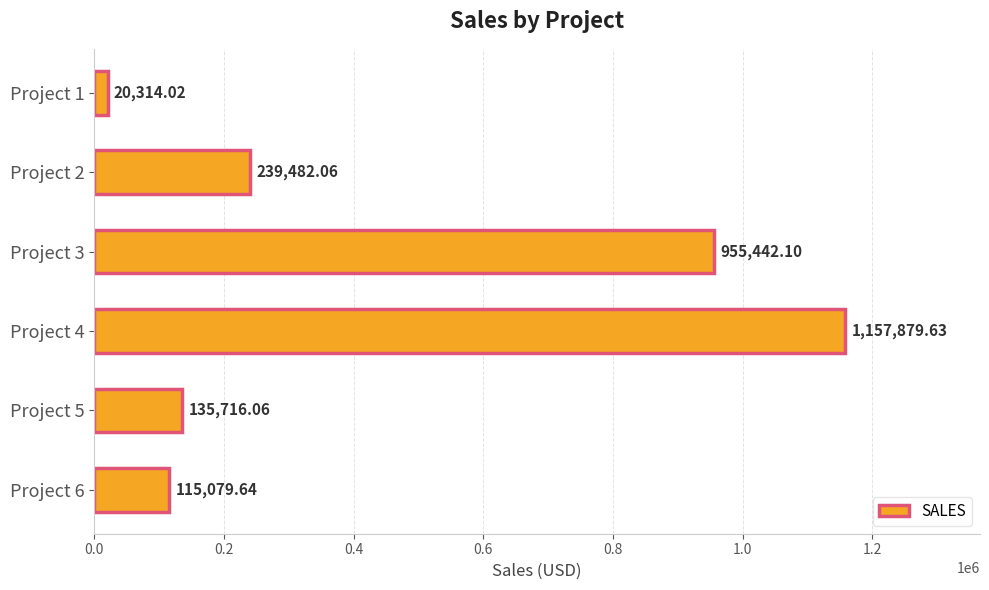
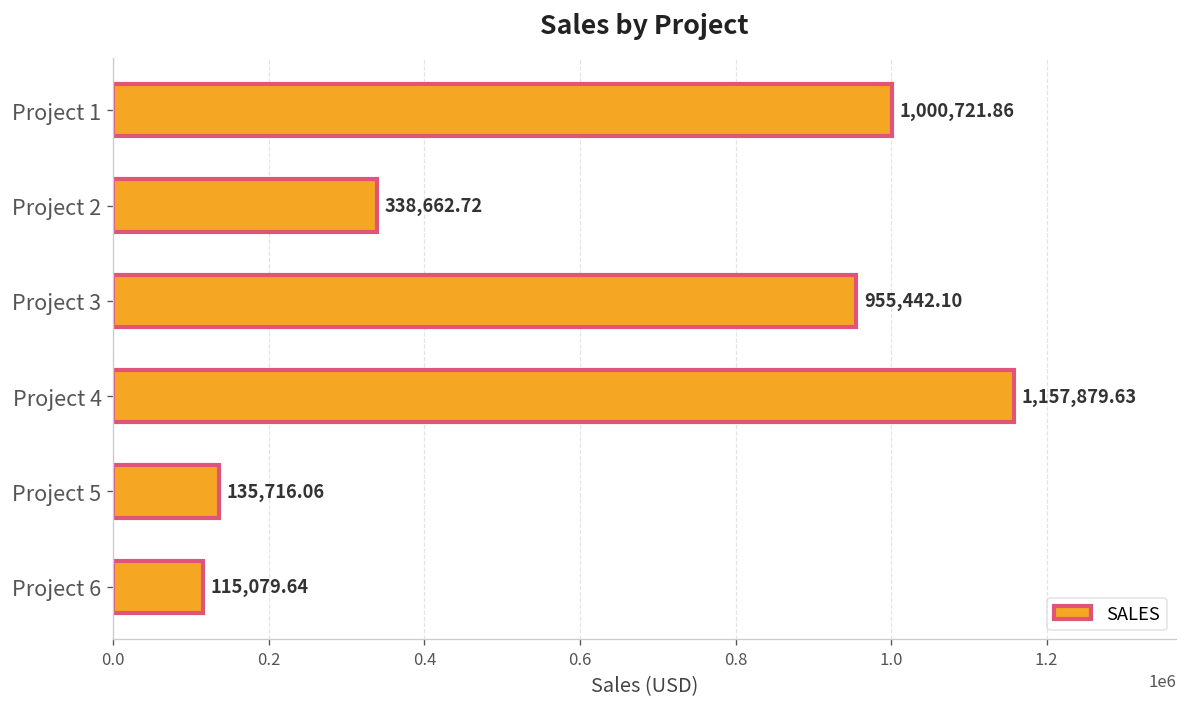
Project 1: 20,314.02 -> 1,000,721.86
Project 2: 239,482.06 -> 338,662.72
